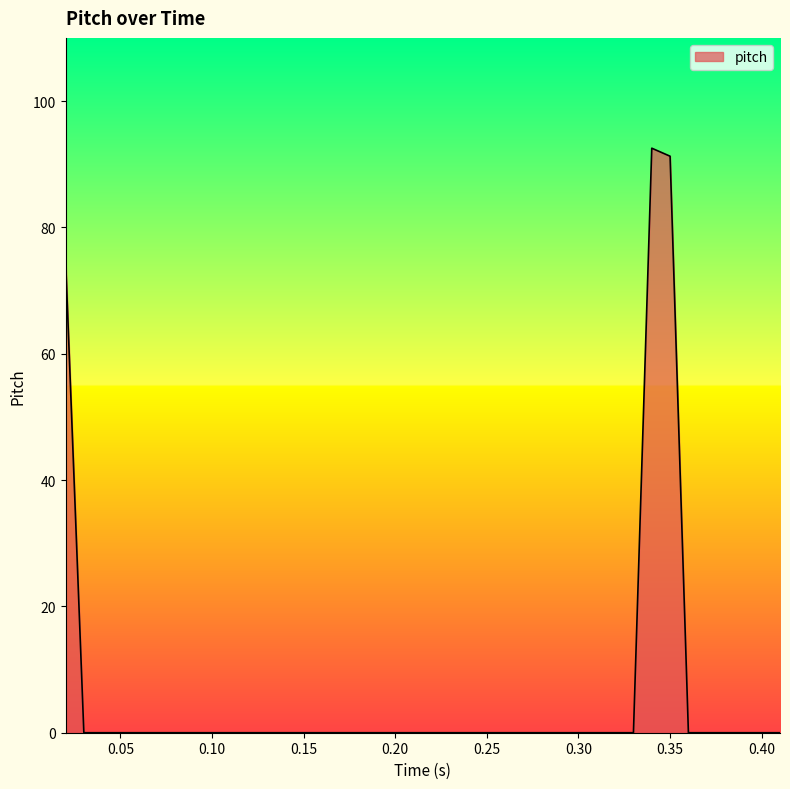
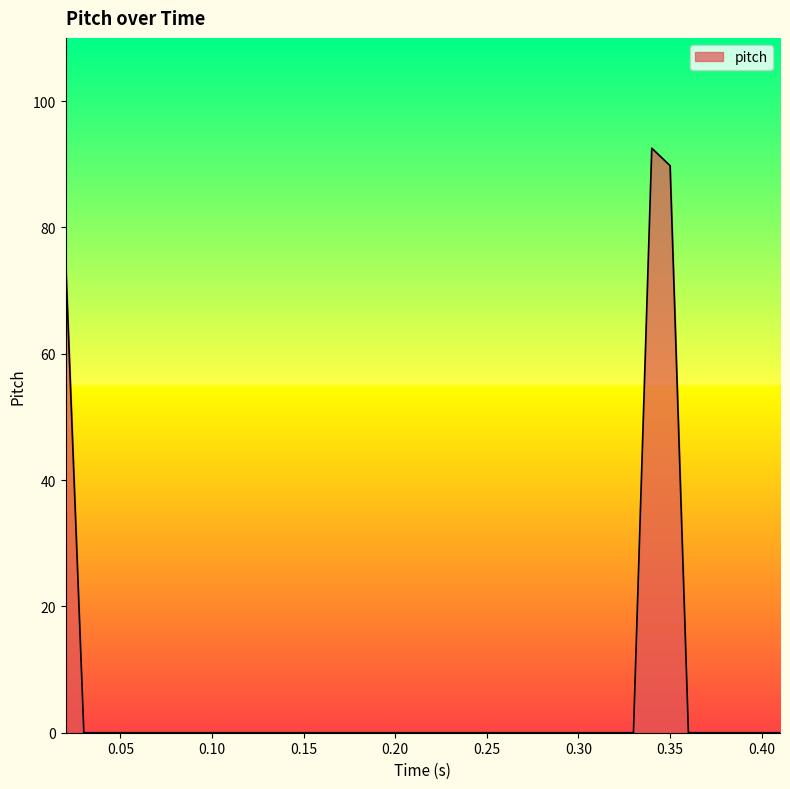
0.35: 91 -> 90
